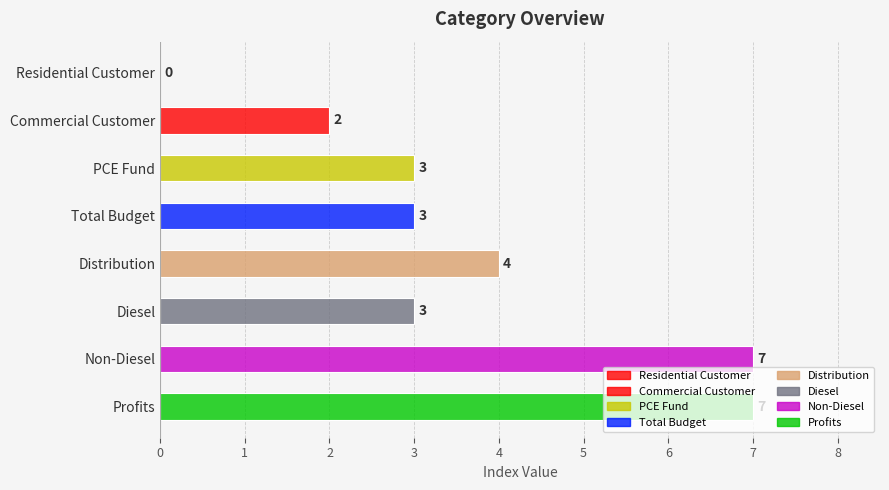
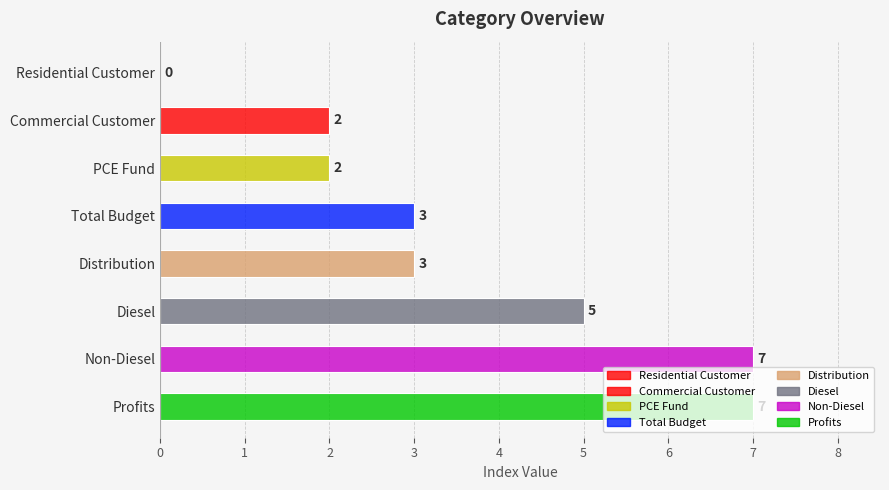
PCE Fund: 3 -> 2
Distribution: 4 -> 3
Diesel: 3 -> 5
